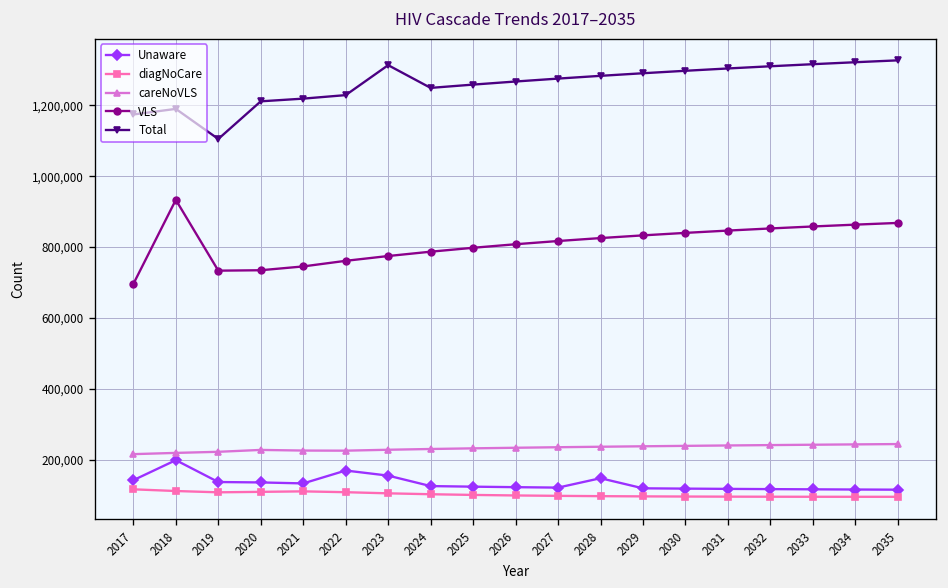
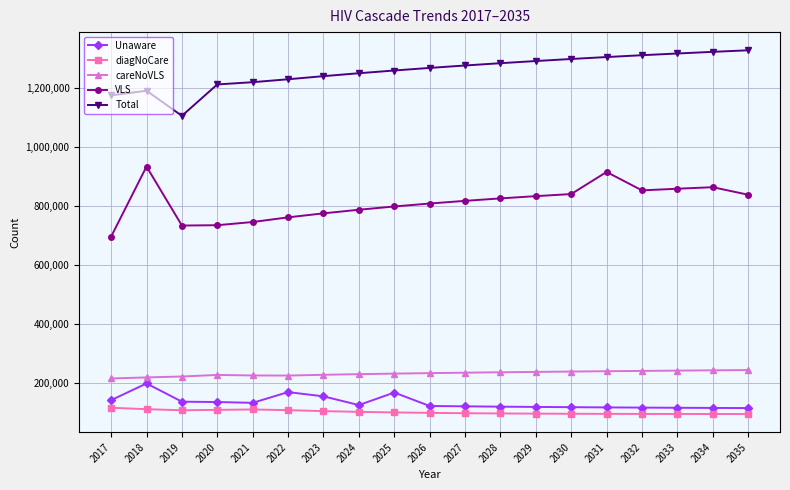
Total, 2023: 1,310,000 -> 1,240,000
Unaware, 2025: 130,000 -> 170,000
Unaware, 2028: 150,000 -> 120,000
VLS, 2031: 850,000 -> 910,000
VLS, 2035: 870,000 -> 840,000
